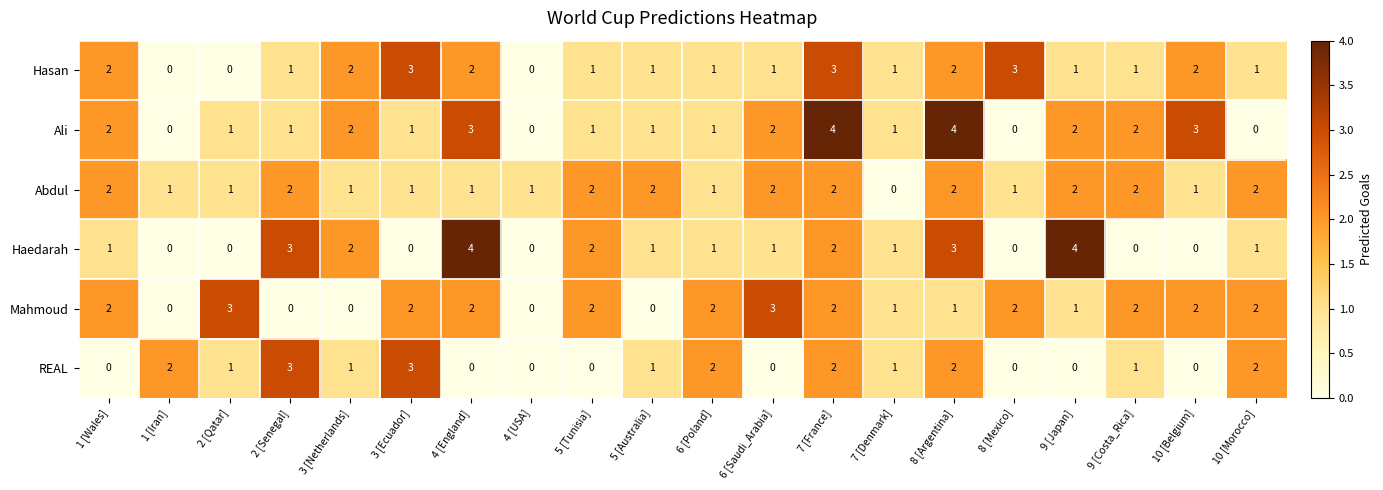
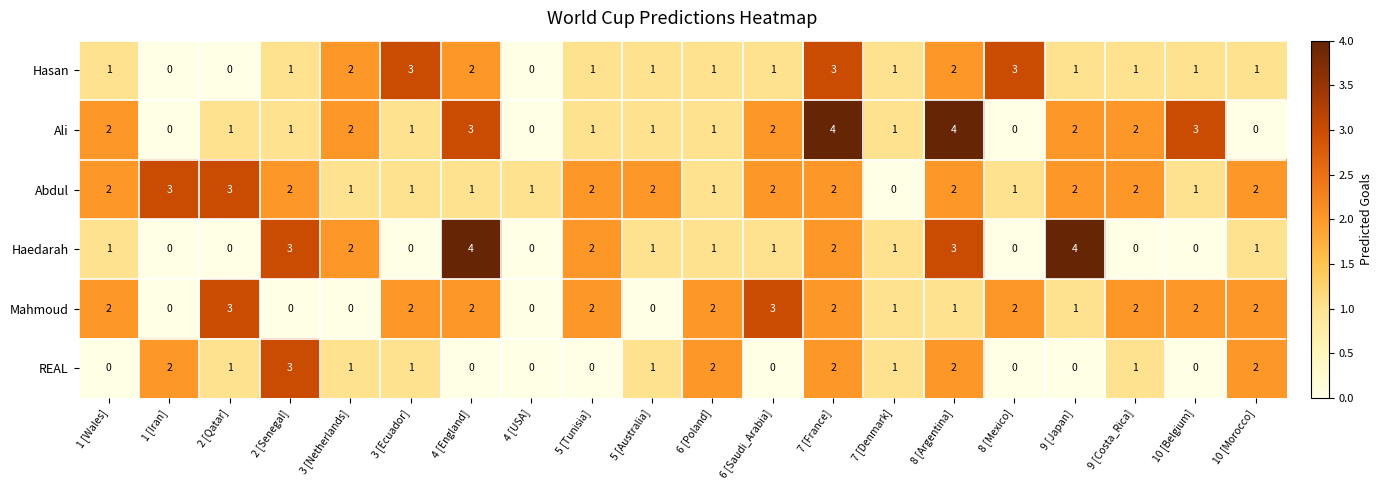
Hasan, 1 [Wales]: 2 -> 1
Hasan, 10 [Belgium]: 2 -> 1
Abdul, 1 [Iran]: 1 -> 3
Abdul, 2 [Qatar]: 1 -> 3
REAL, 3 [Ecuador]: 3 -> 1
